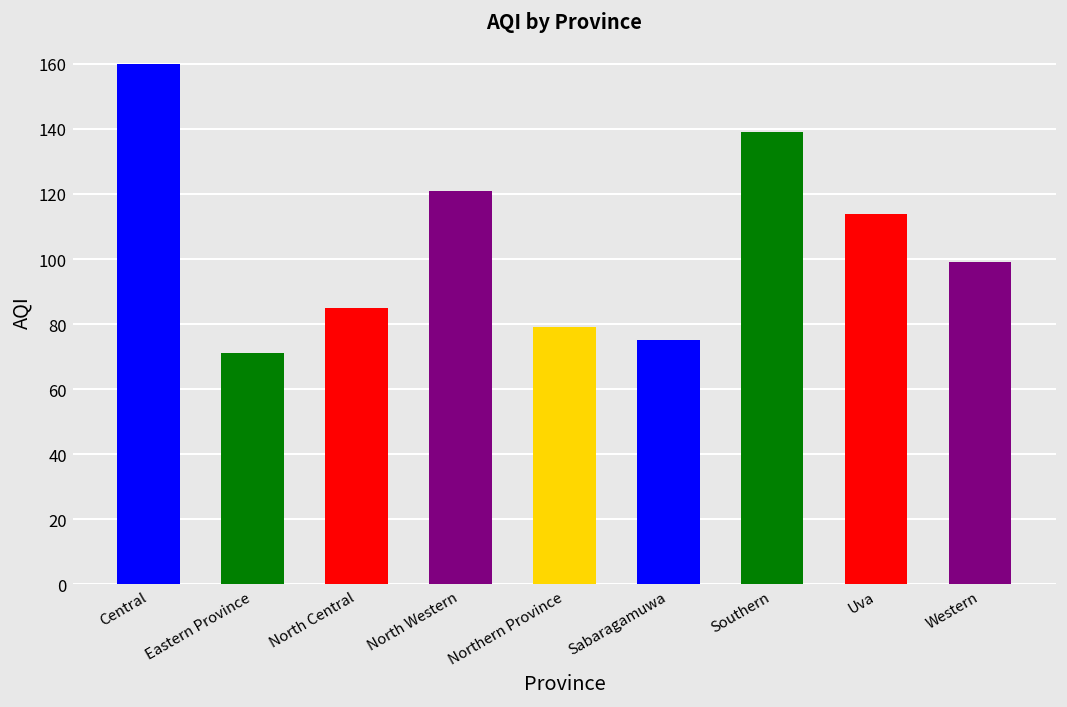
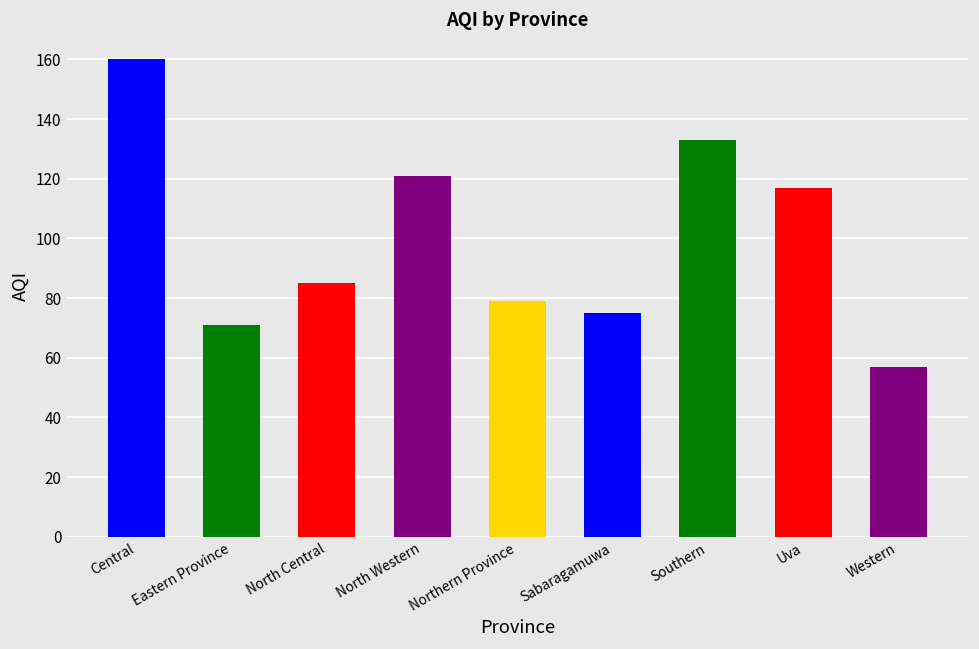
Southern: 139 -> 133
Uva: 114 -> 117
Western: 99 -> 57
